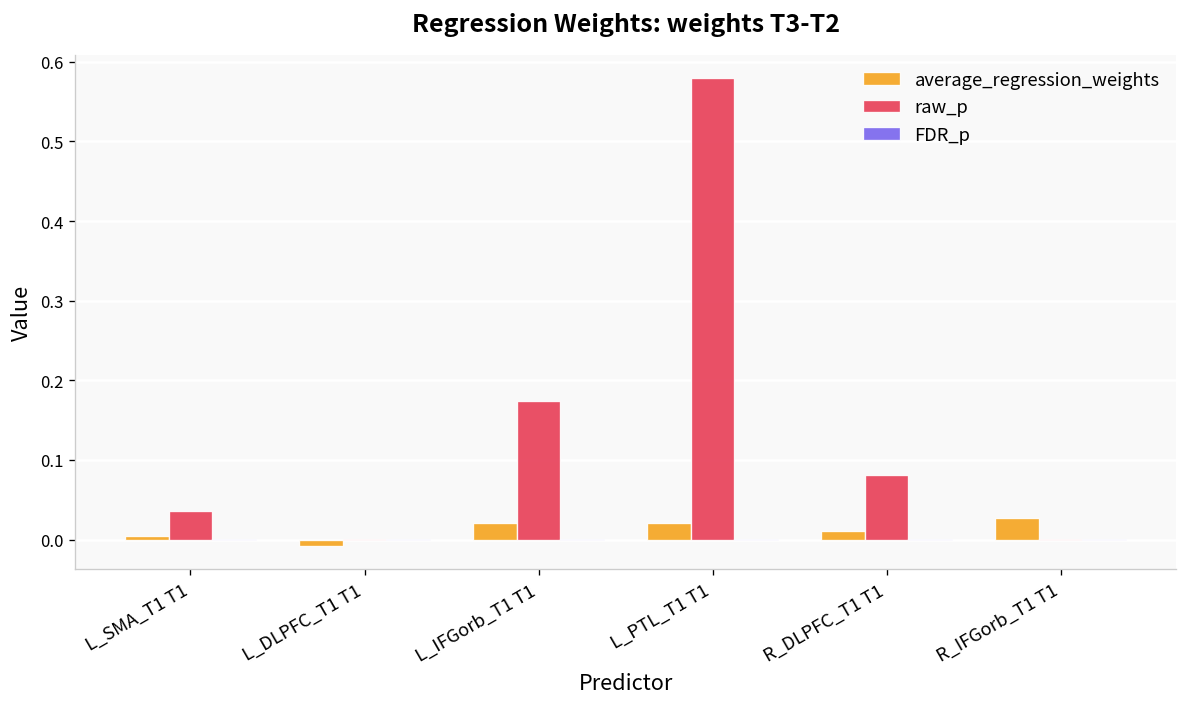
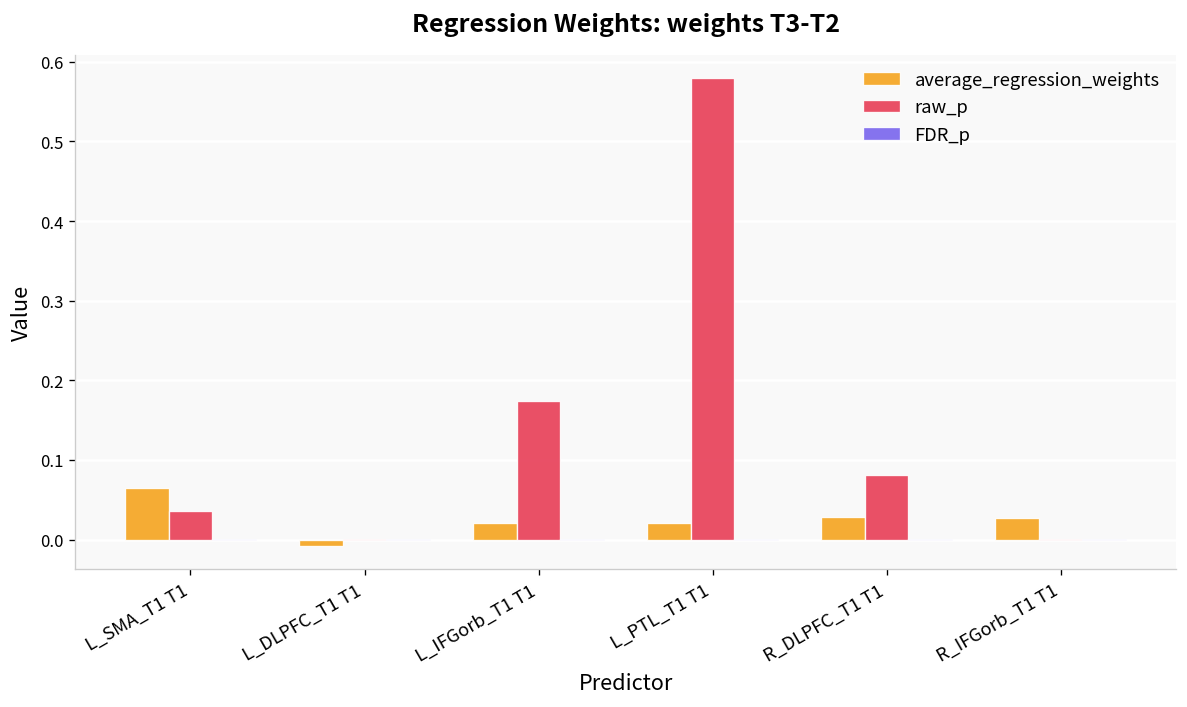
average_regression_weights, L_SMA_T1 T1: 0.00 -> 0.06
average_regression_weights, R_DLPFC_T1 T1: 0.01 -> 0.03
